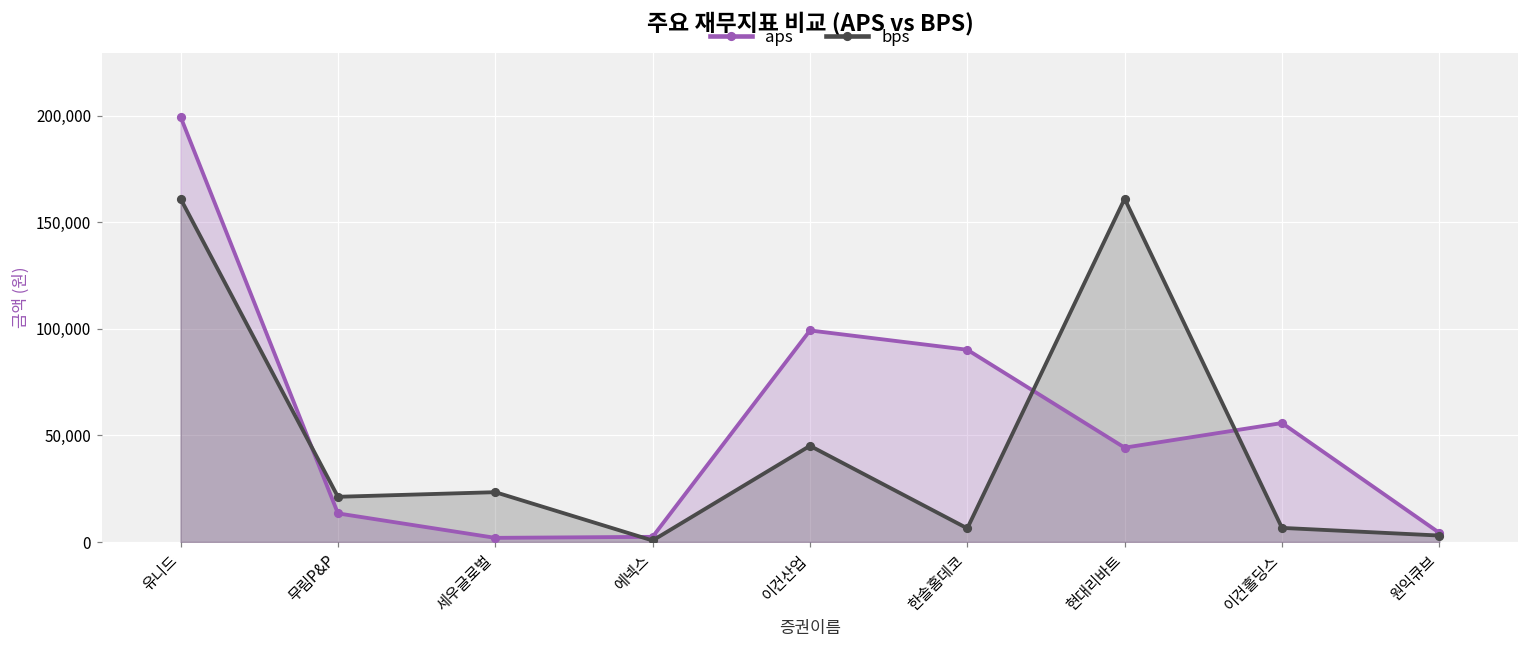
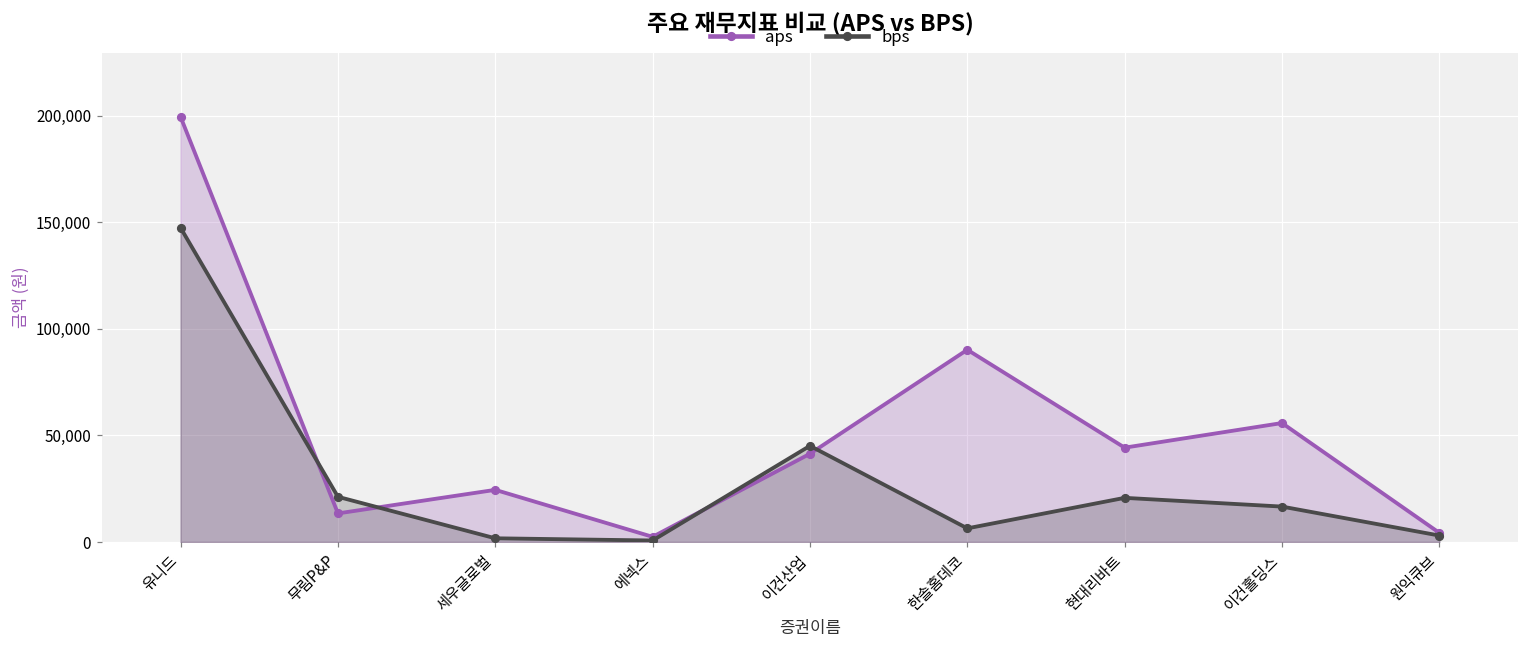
bps, 유니드: 161,000 -> 147,000
aps, 세우글로벌: 2,000 -> 24,000
bps, 세우글로벌: 23,000 -> 2,000
aps, 이건산업: 99,000 -> 41,000
bps, 현대리바트: 161,000 -> 21,000
bps, 이건홀딩스: 7,000 -> 17,000
